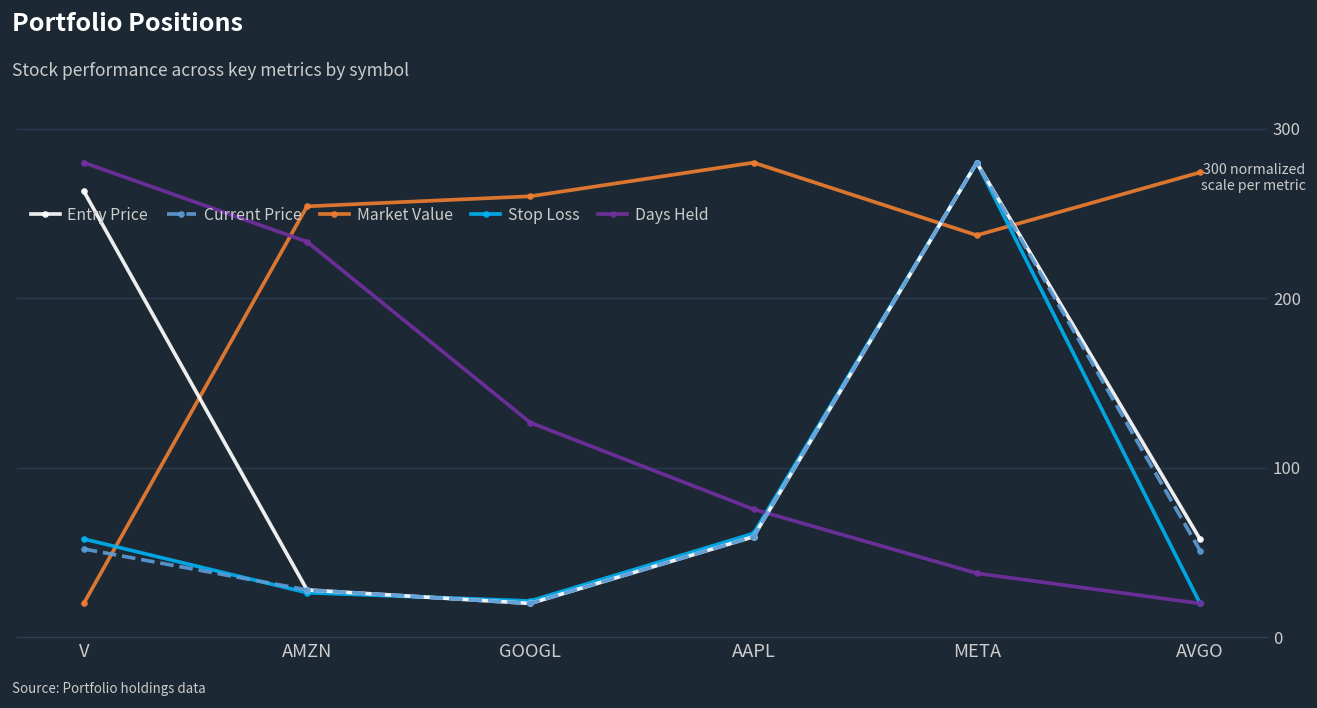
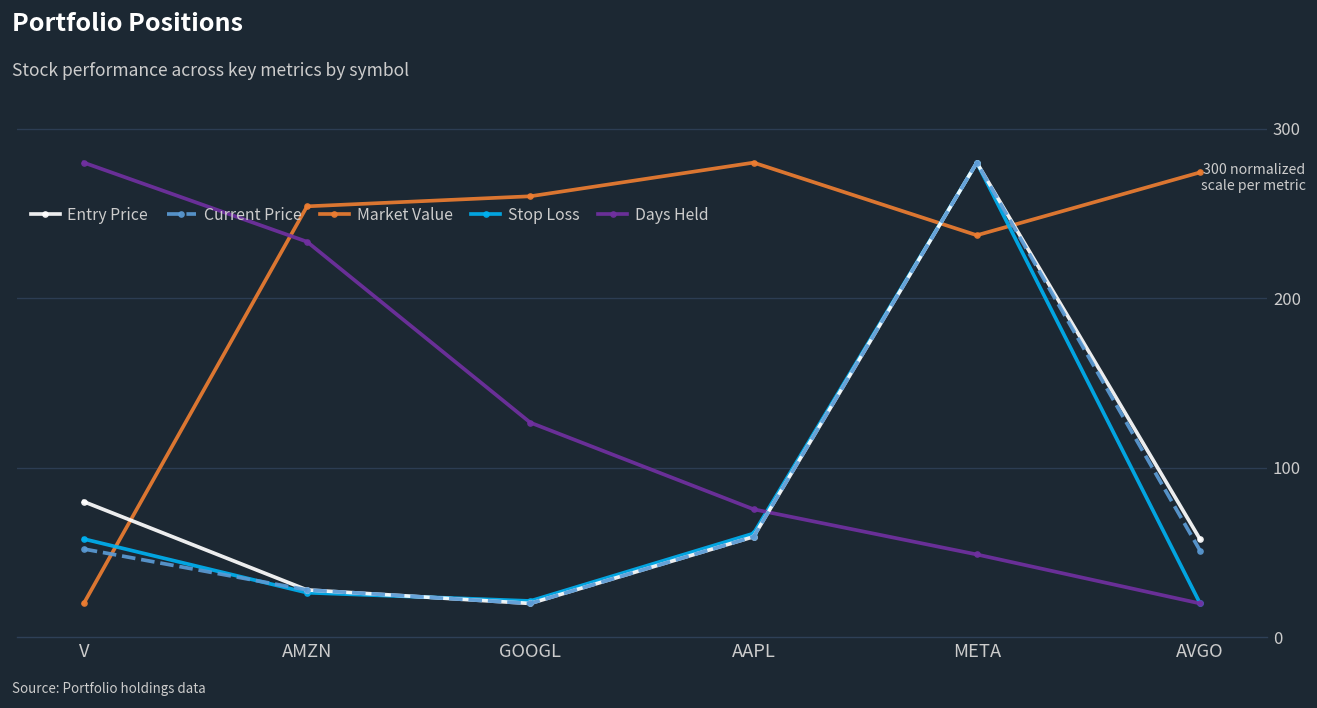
Entry Price, V: 263 -> 80
Days Held, META: 38 -> 49
